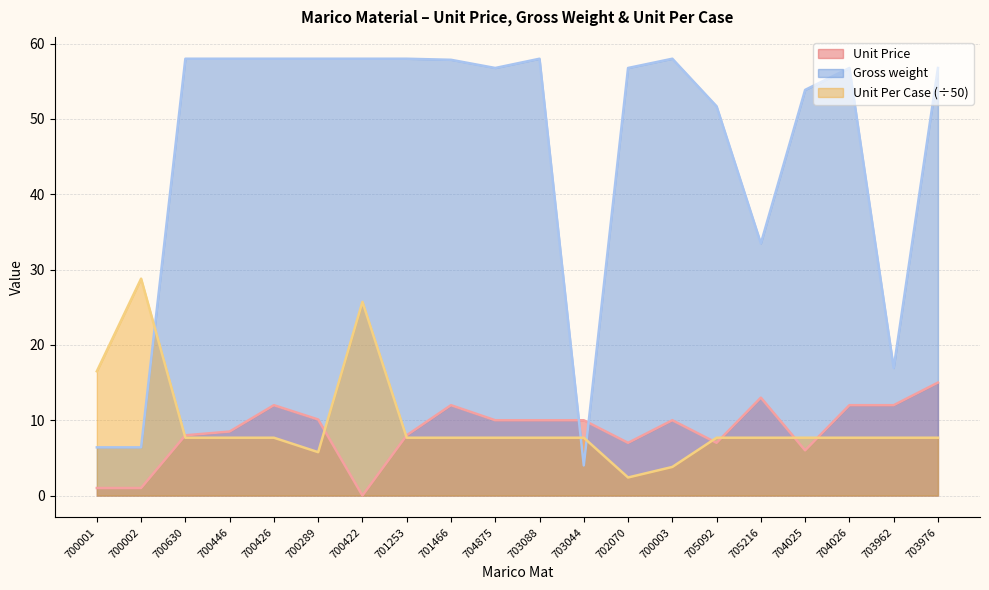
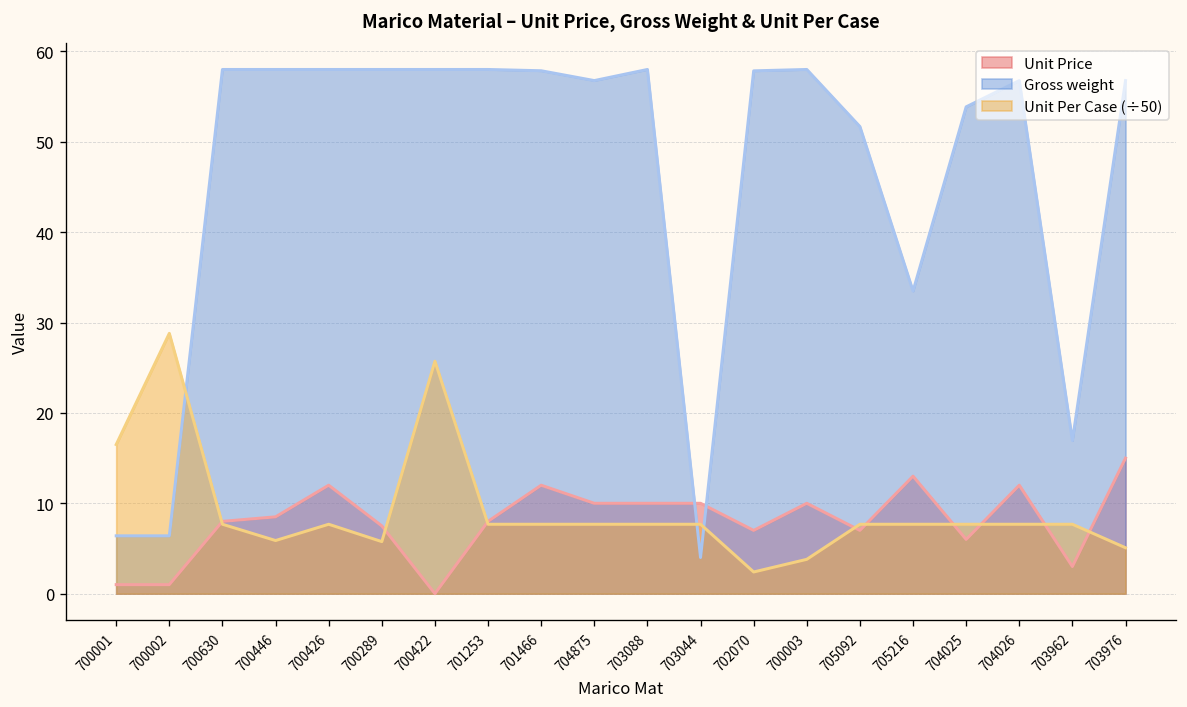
Unit Per Case (÷50), 700446: 8 -> 6
Unit Price, 700289: 10 -> 8
Gross weight, 702070: 57 -> 58
Unit Price, 703962: 12 -> 3
Unit Per Case (÷50), 703976: 8 -> 5
